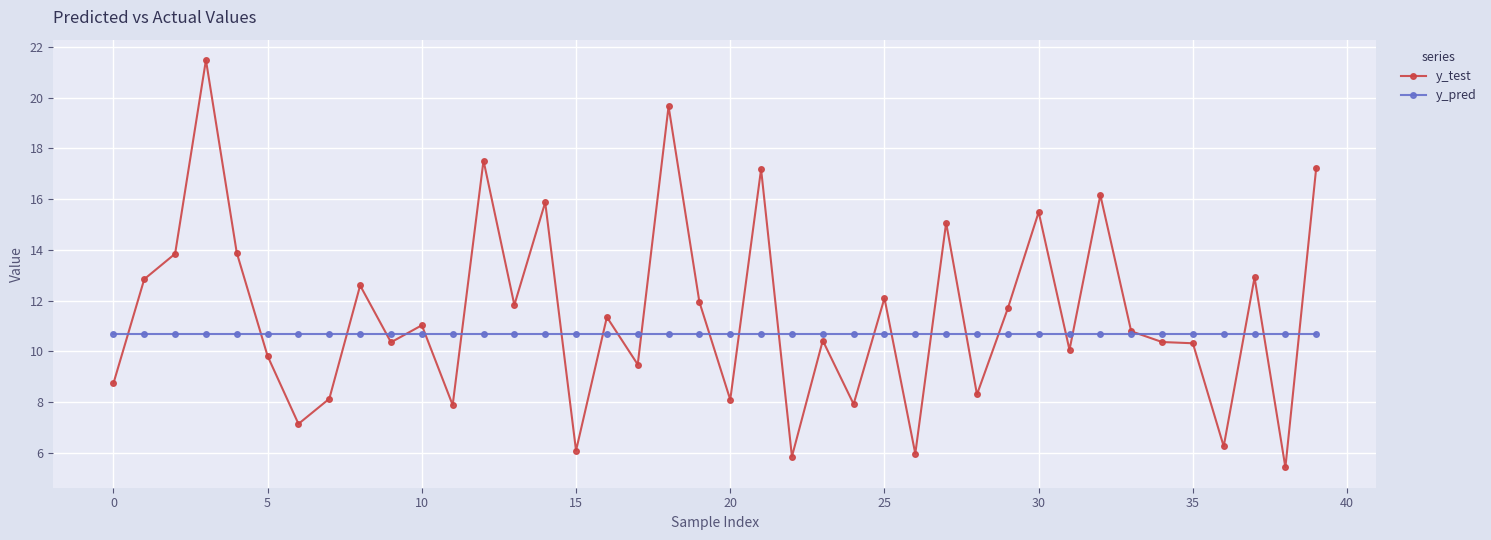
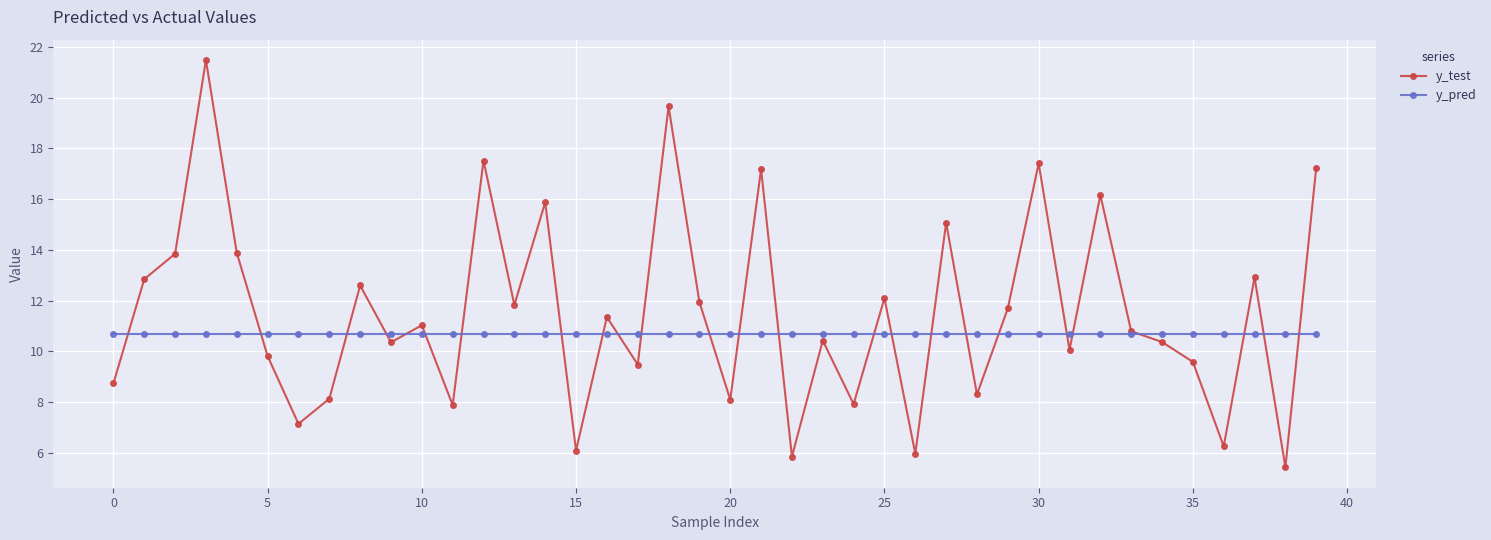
y_test, 30: 15.5 -> 17.4
y_test, 35: 10.3 -> 9.6
